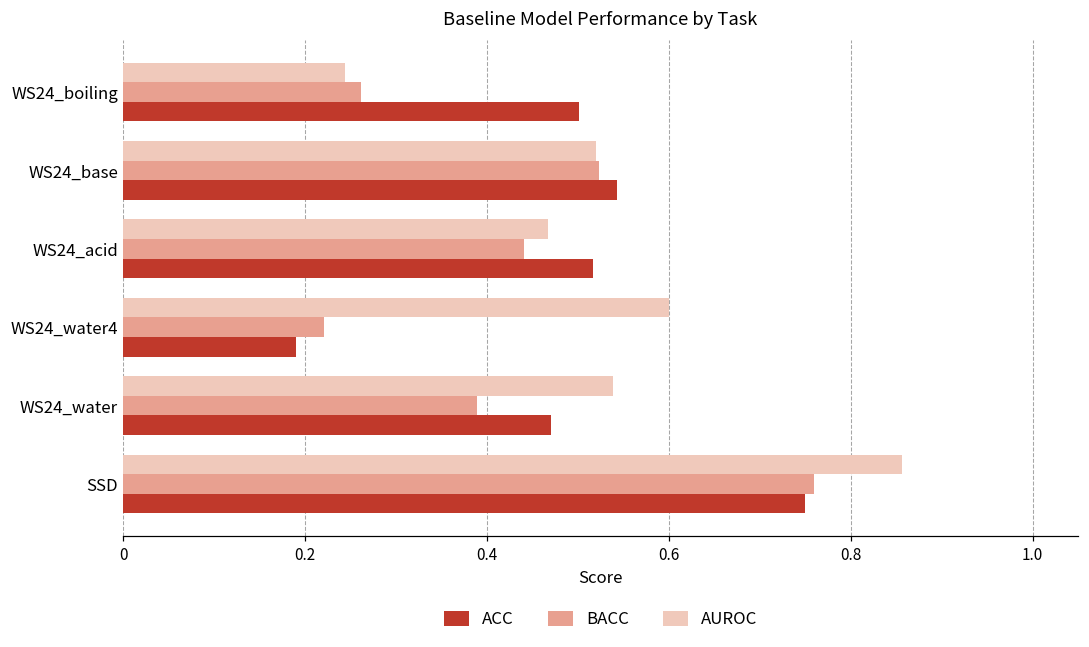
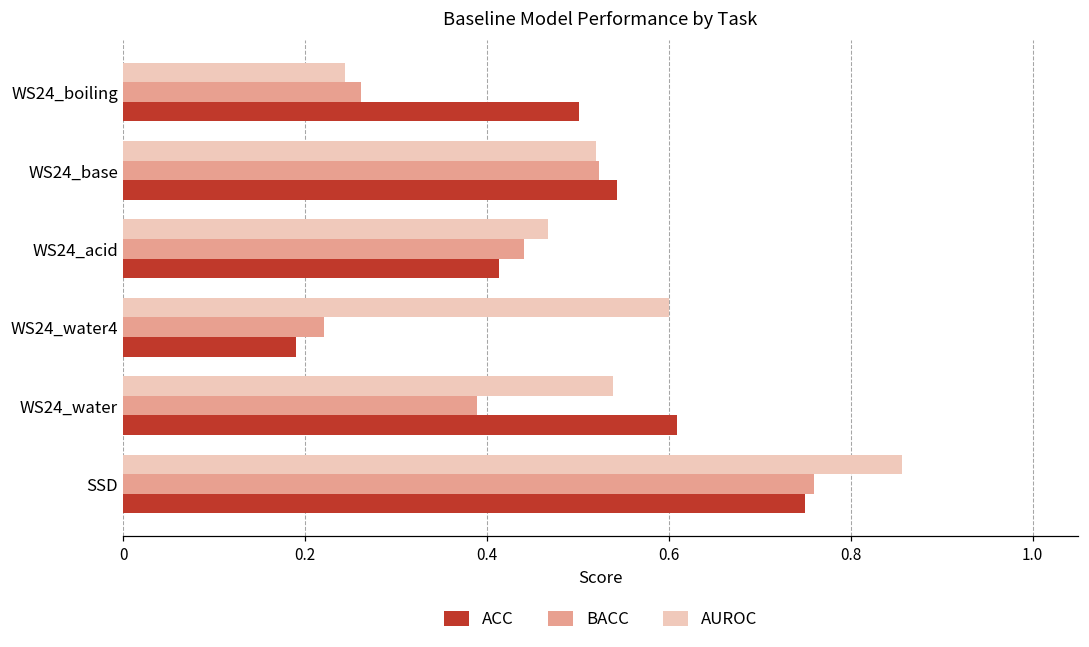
ACC, WS24_acid: 0.52 -> 0.41
ACC, WS24_water: 0.47 -> 0.61
